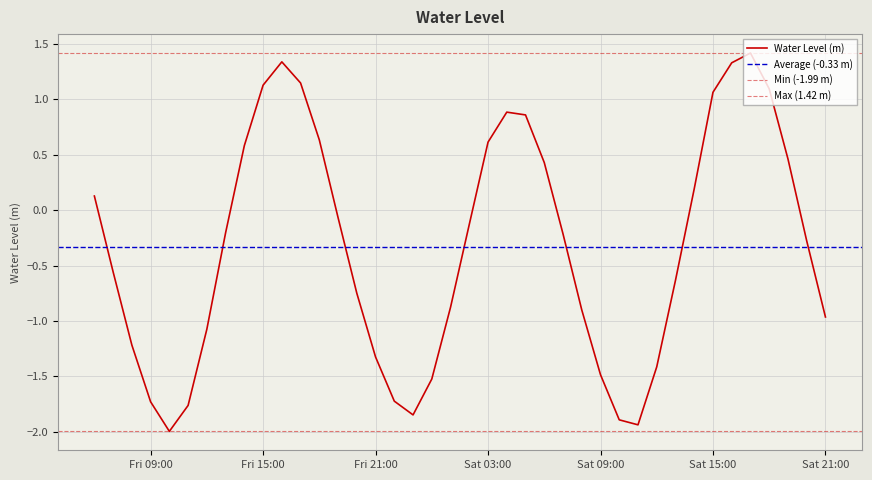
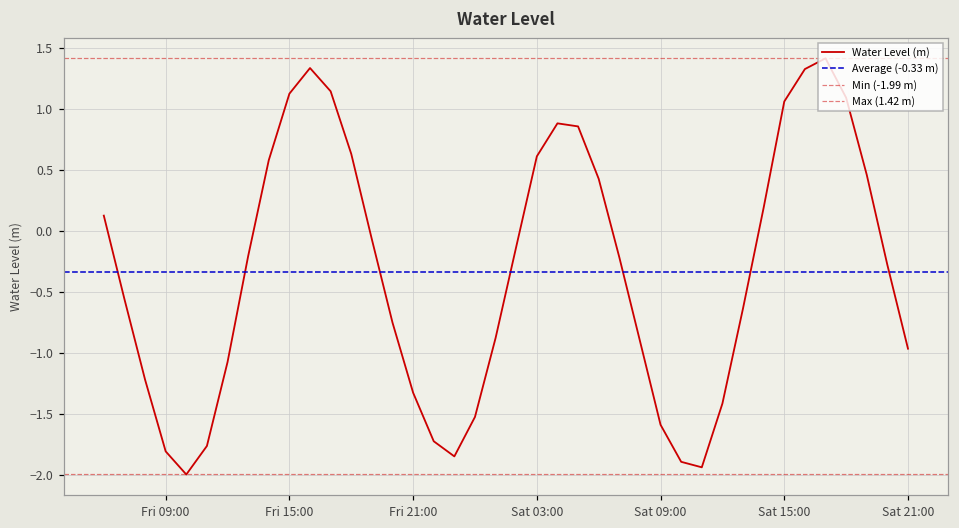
Fri 09:00: -1.73 -> -1.81
Sat 09:00: -1.48 -> -1.59
